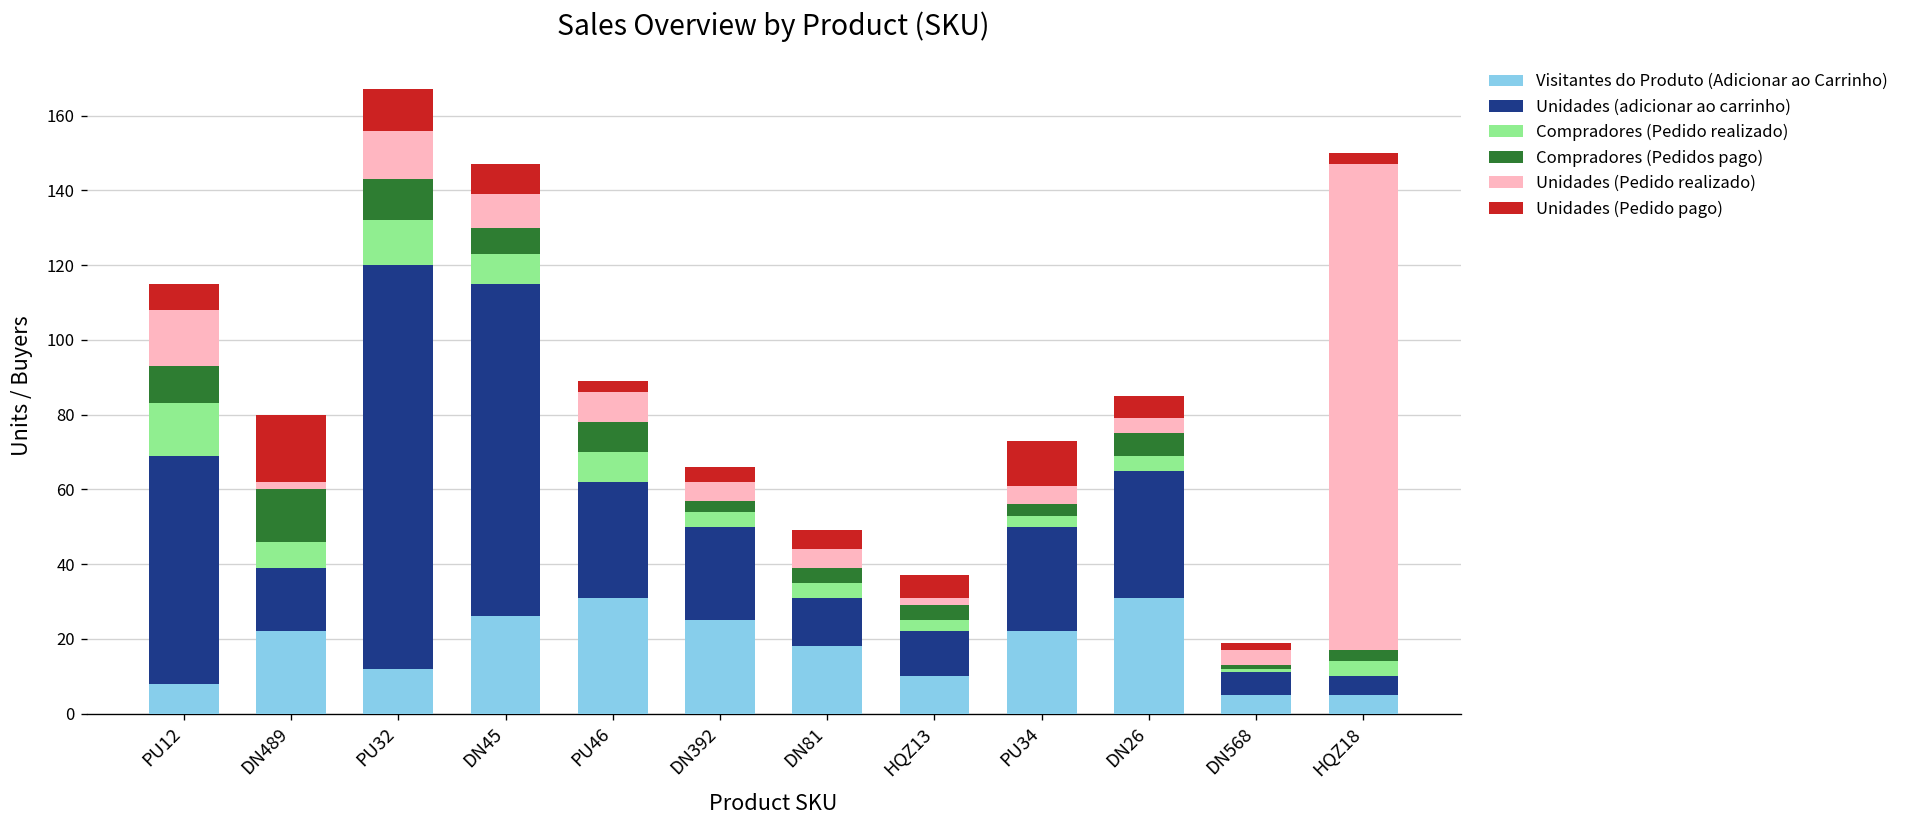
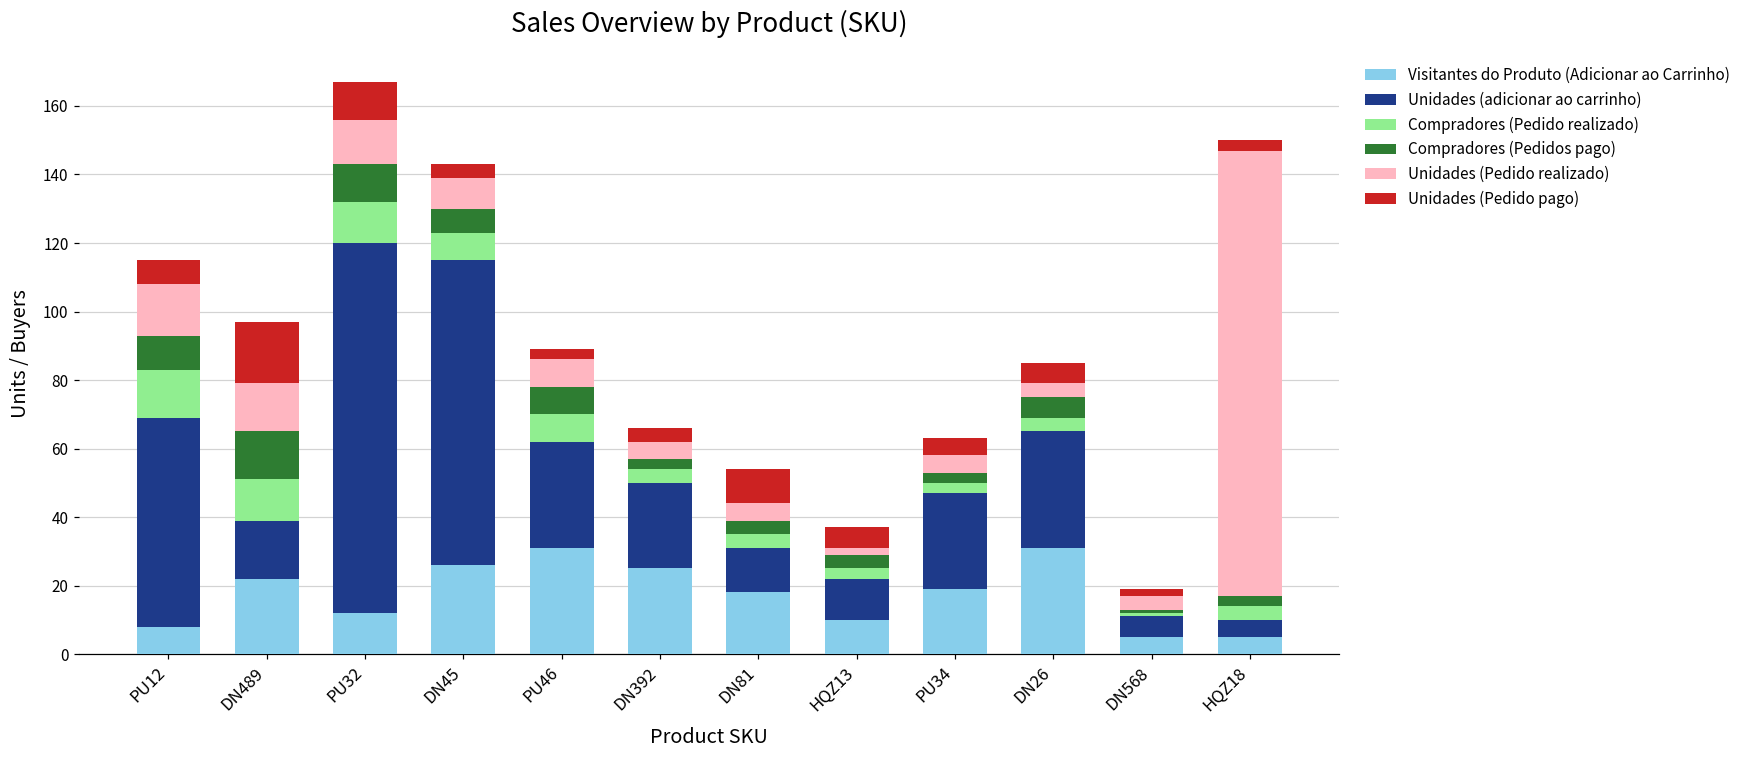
Compradores (Pedido realizado), DN489: 7 -> 12
Unidades (Pedido realizado), DN489: 2 -> 14
Unidades (Pedido pago), DN45: 8 -> 4
Unidades (Pedido pago), DN81: 5 -> 10
Visitantes do Produto (Adicionar ao Carrinho), PU34: 22 -> 19
Unidades (Pedido pago), PU34: 12 -> 5
